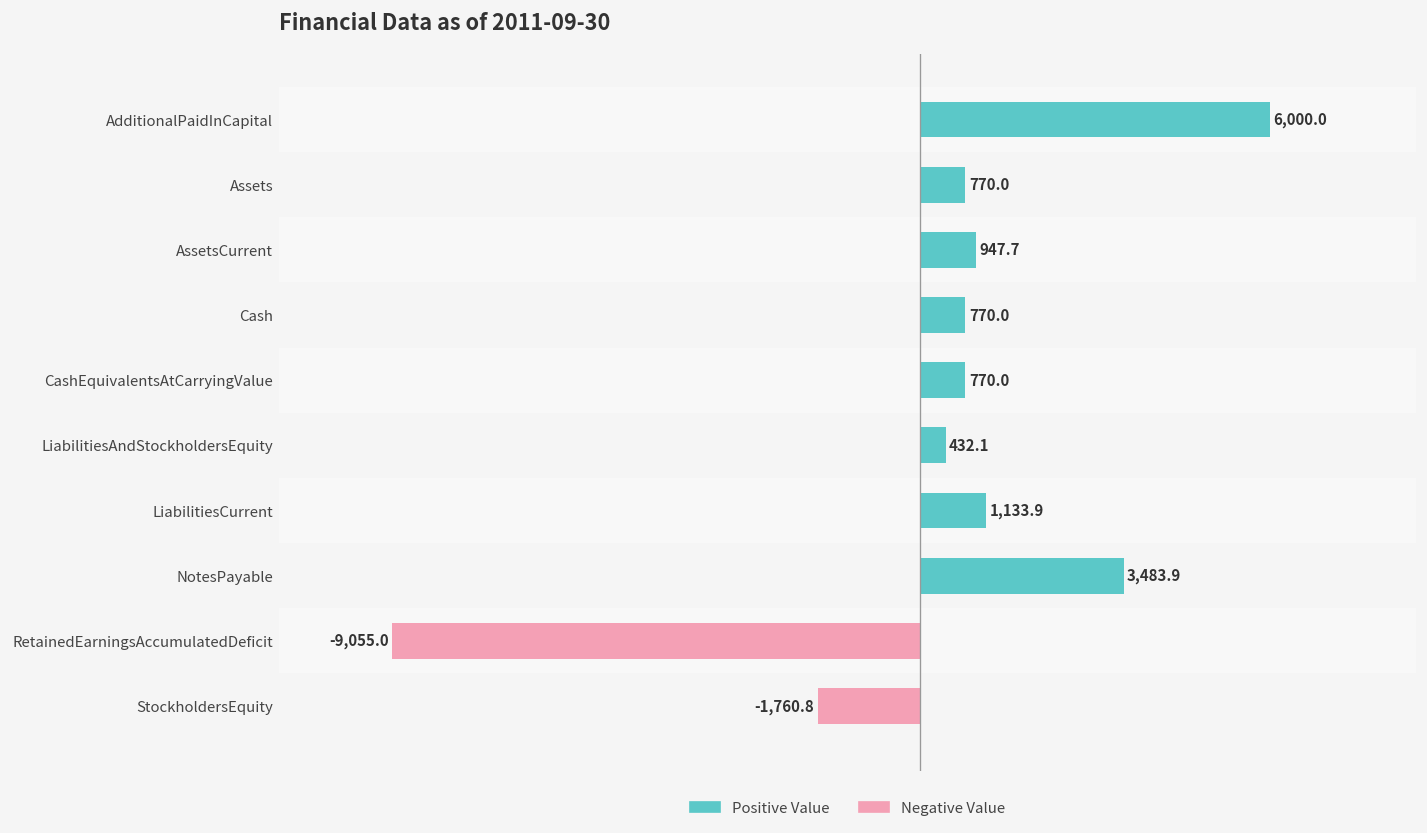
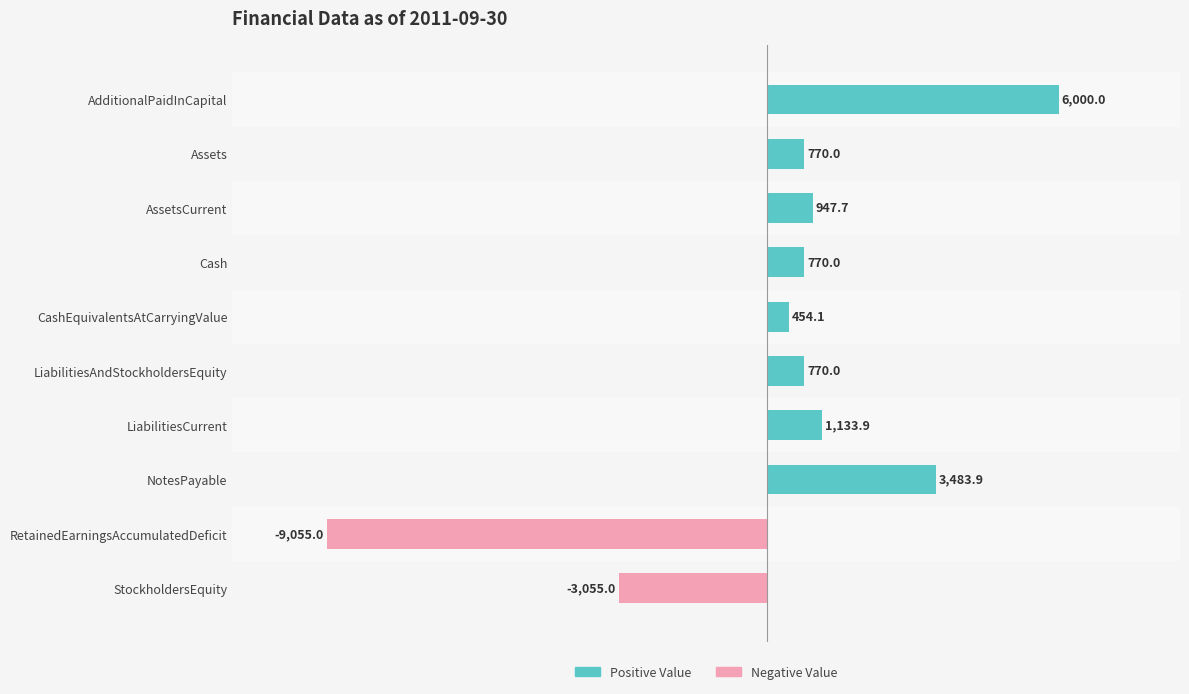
CashEquivalentsAtCarryingValue: 770.0 -> 454.1
LiabilitiesAndStockholdersEquity: 432.1 -> 770.0
StockholdersEquity: -1,760.8 -> -3,055.0
